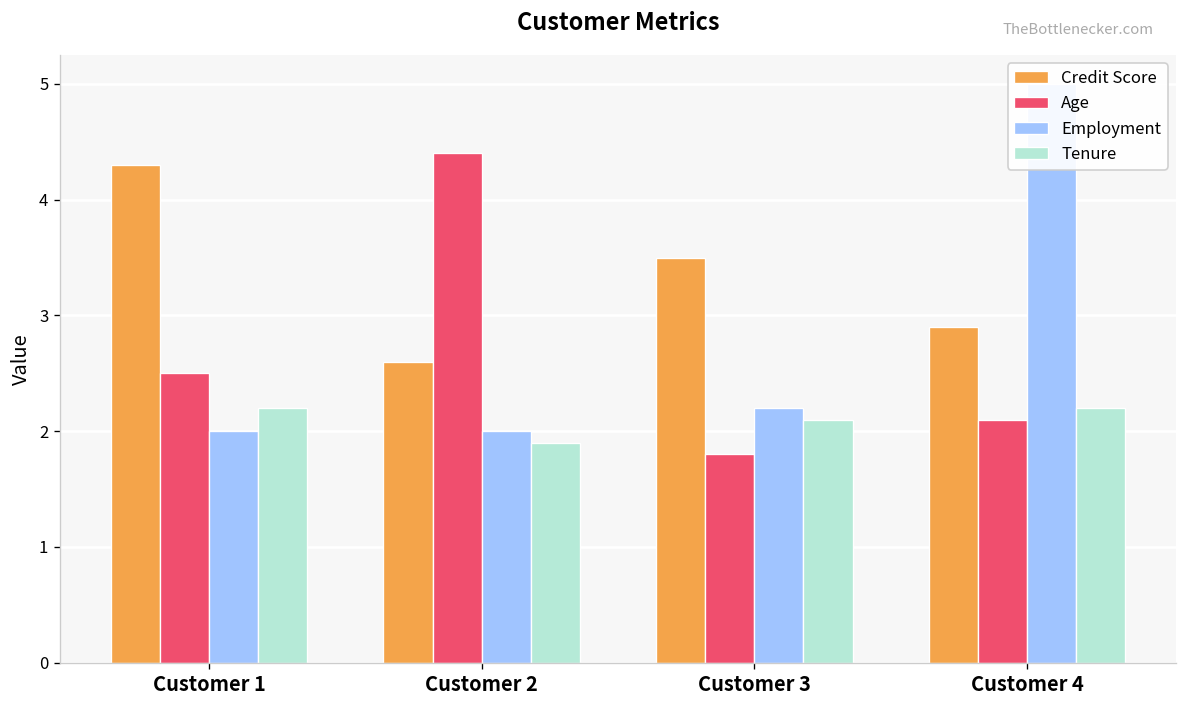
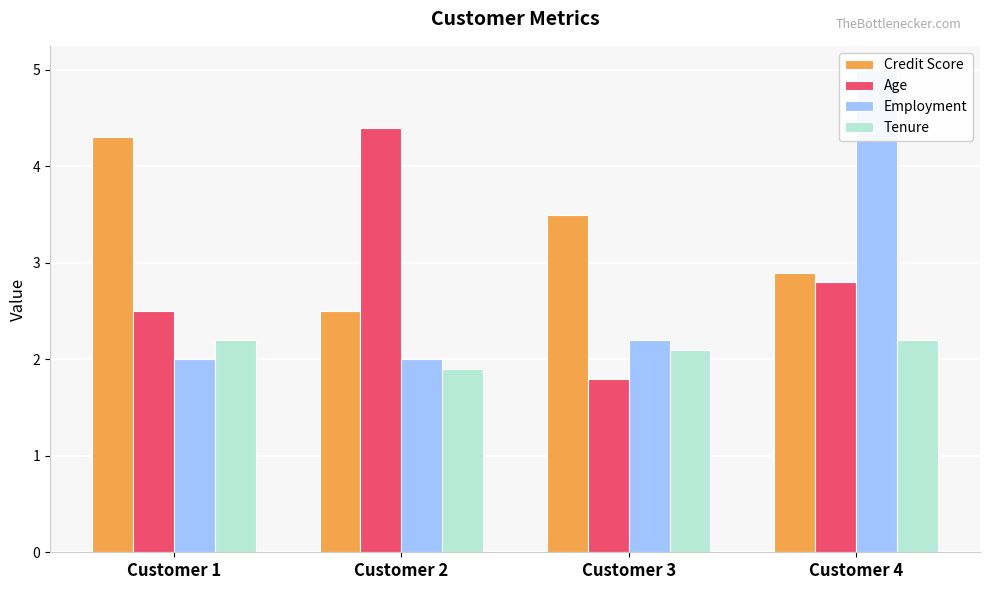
Credit Score, Customer 2: 2.6 -> 2.5
Age, Customer 4: 2.1 -> 2.8
